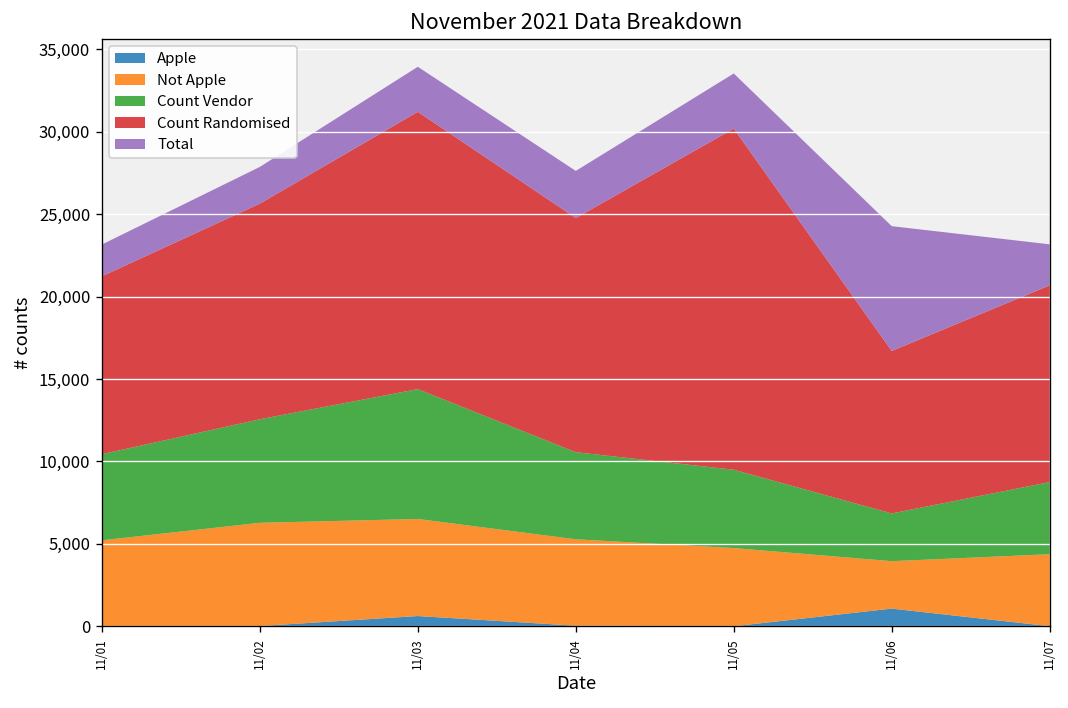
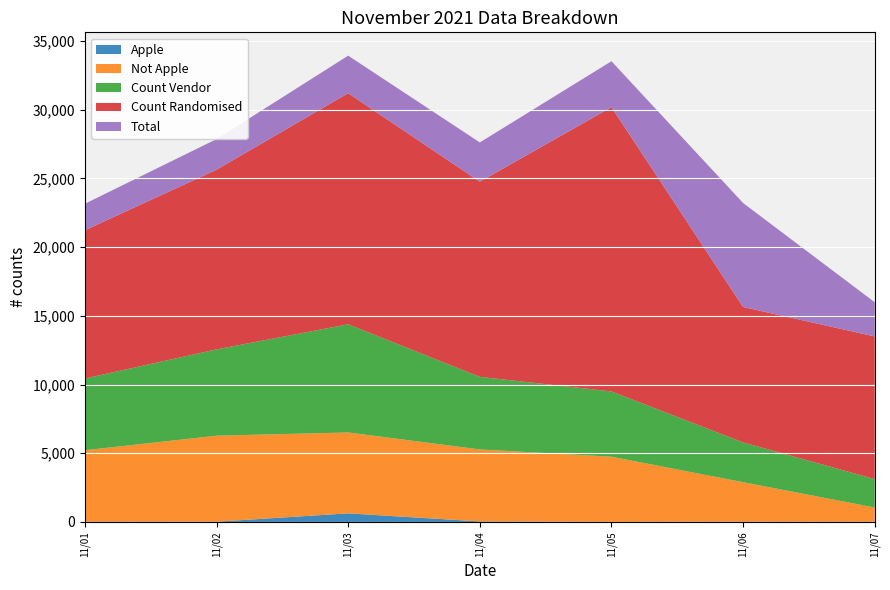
Apple, 11/06: 1,100 -> 0
Not Apple, 11/07: 4,400 -> 1,000
Count Vendor, 11/07: 4,400 -> 2,100
Count Randomised, 11/07: 11,900 -> 10,400
